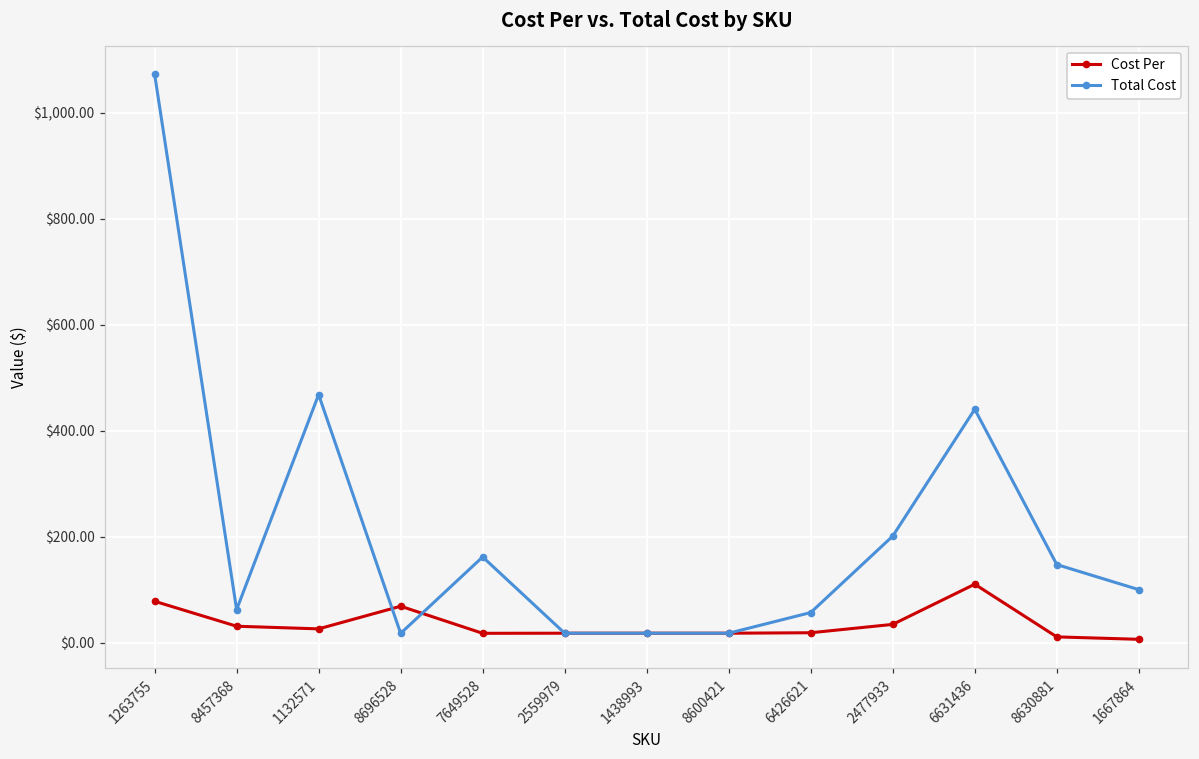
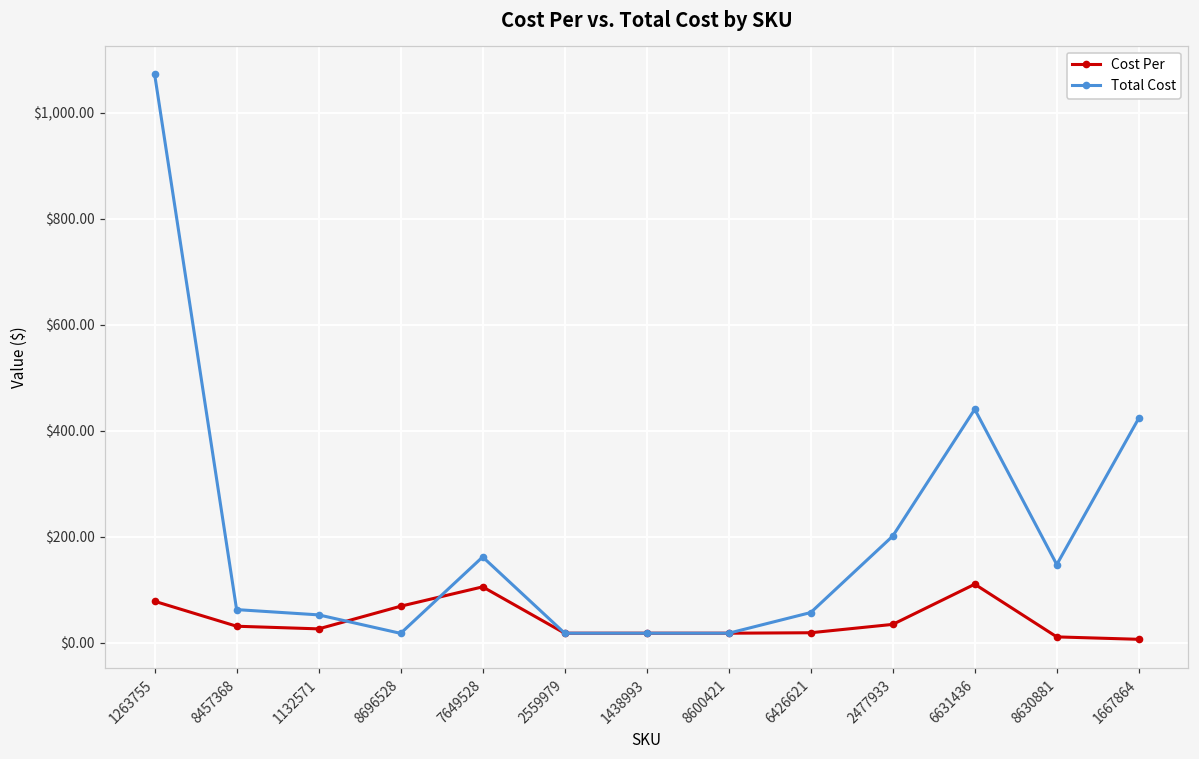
Total Cost, 1132571: $470 -> $50
Cost Per, 7649528: $20 -> $110
Total Cost, 1667864: $100 -> $420
